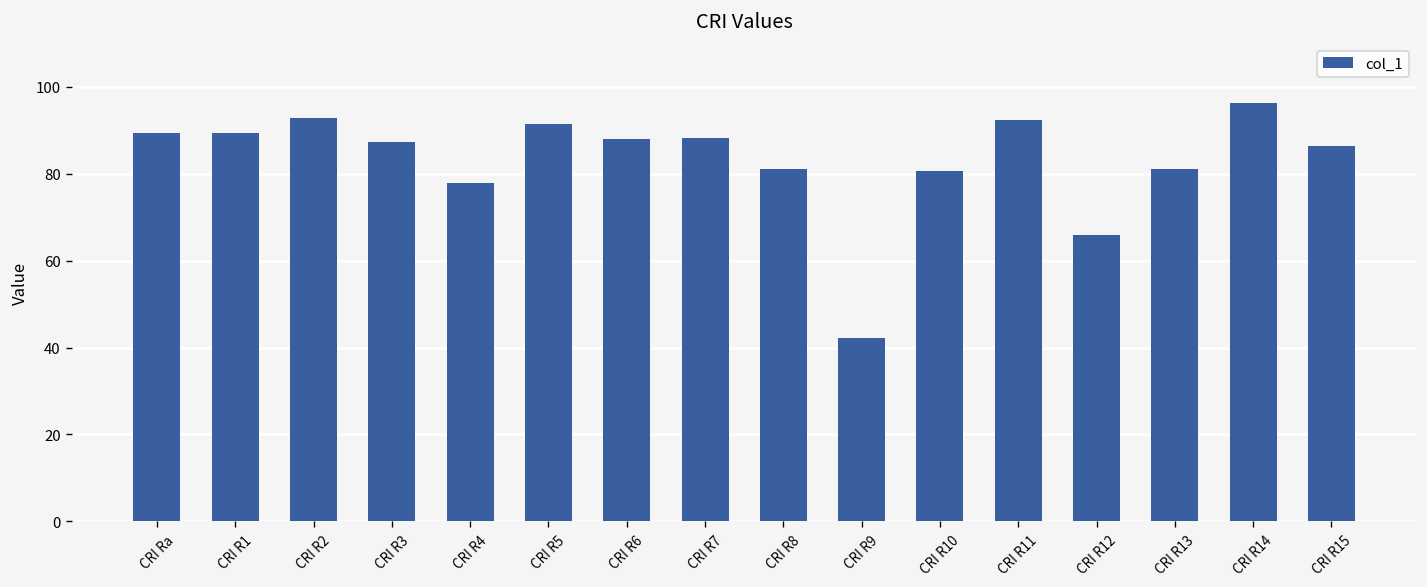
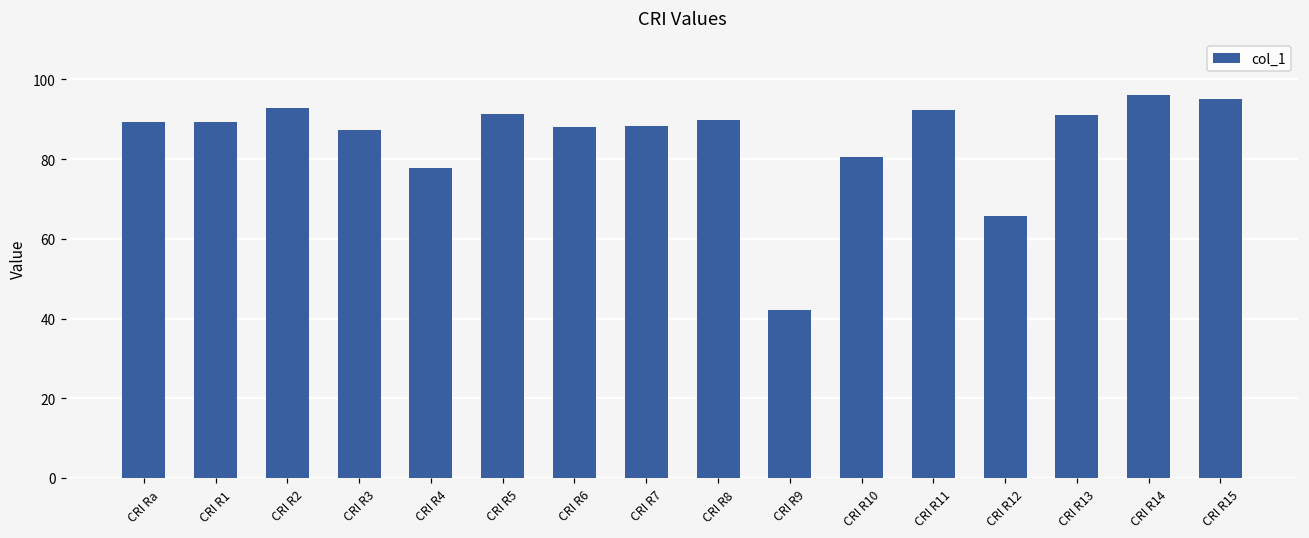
CRI R8: 81 -> 90
CRI R13: 81 -> 91
CRI R15: 86 -> 95
